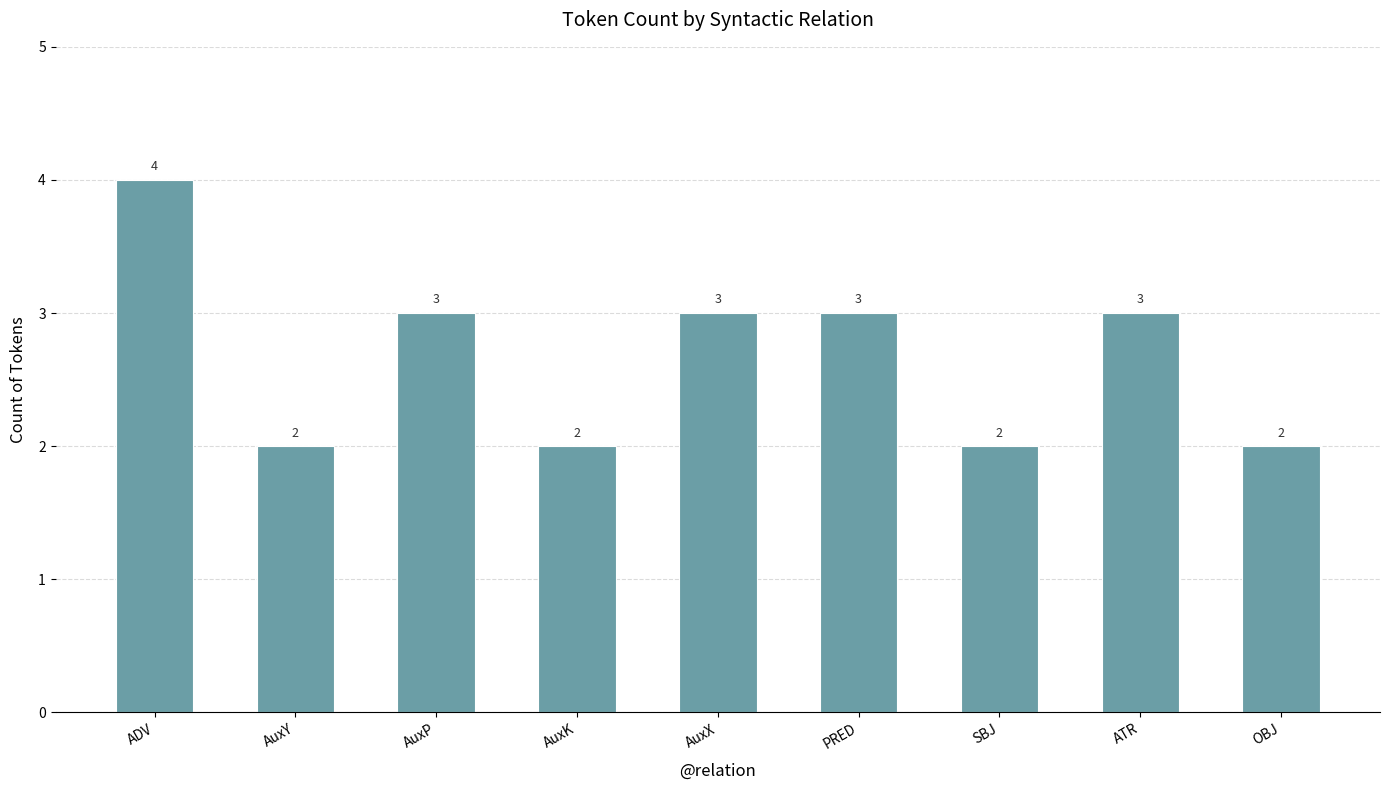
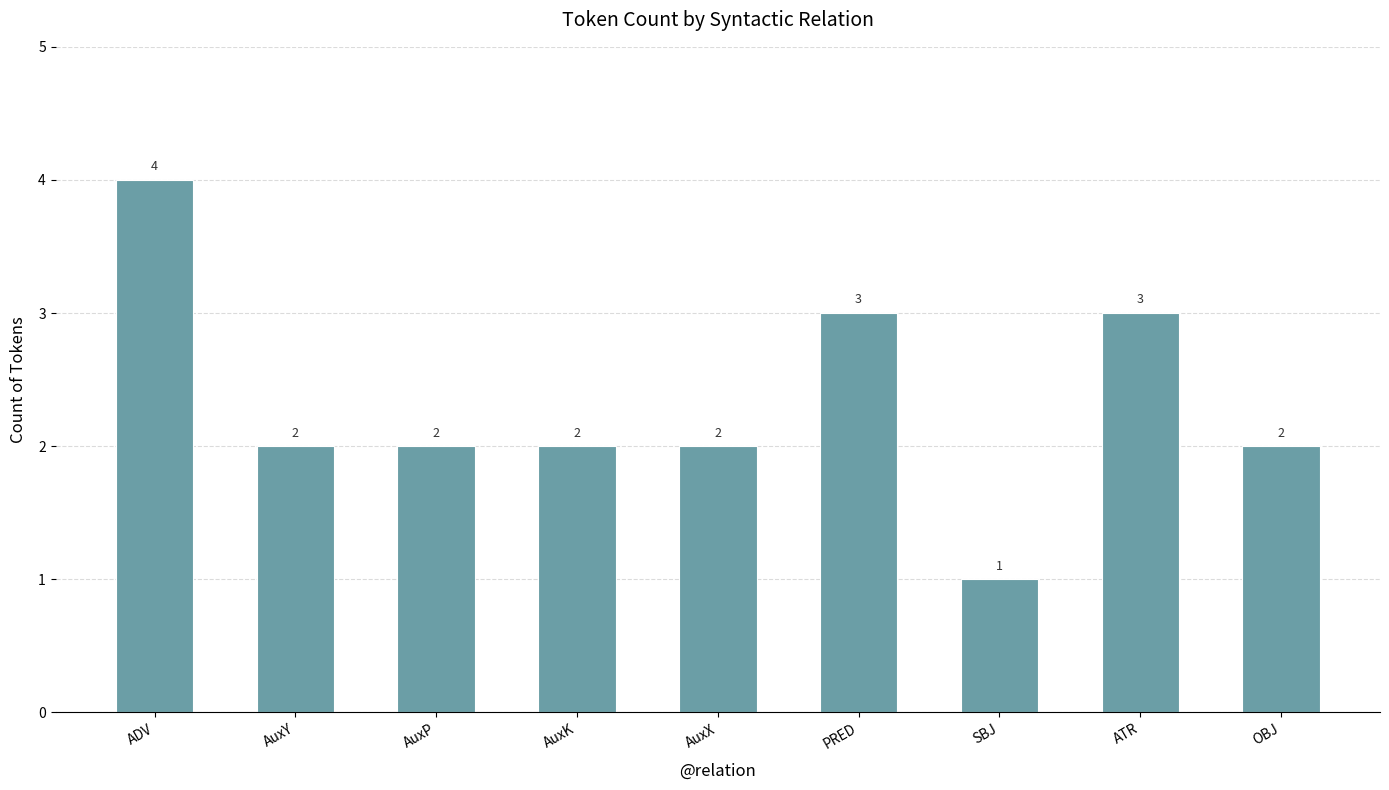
AuxP: 3 -> 2
AuxX: 3 -> 2
SBJ: 2 -> 1
